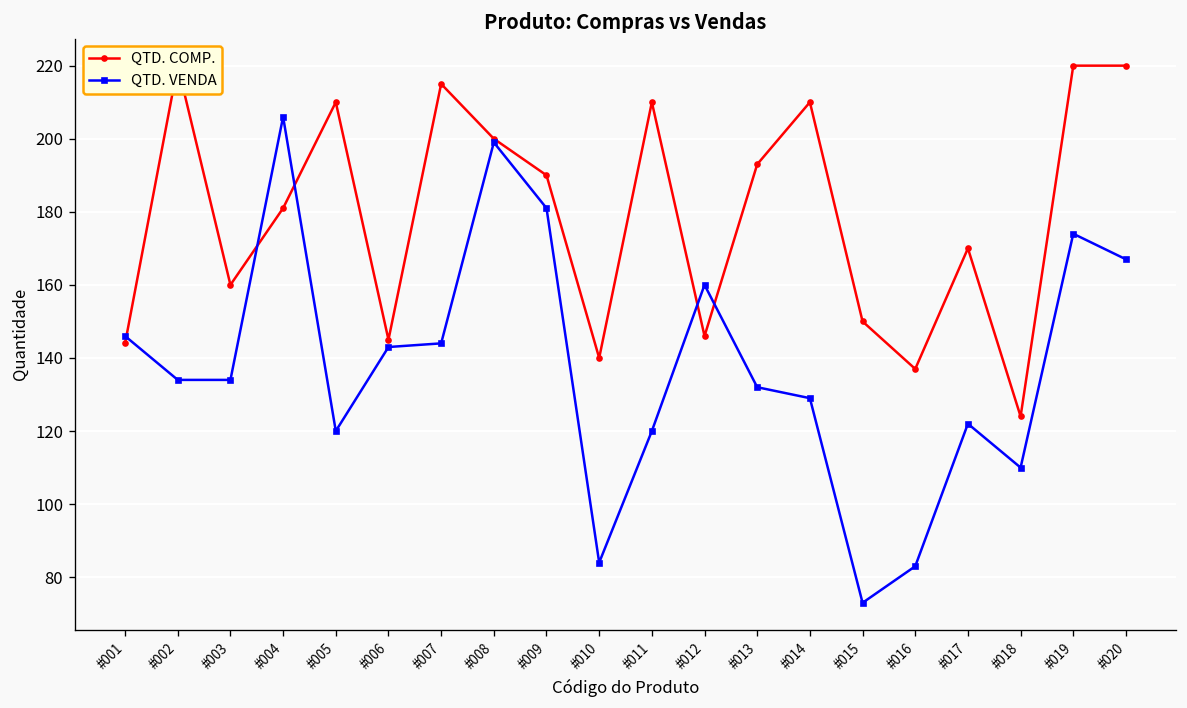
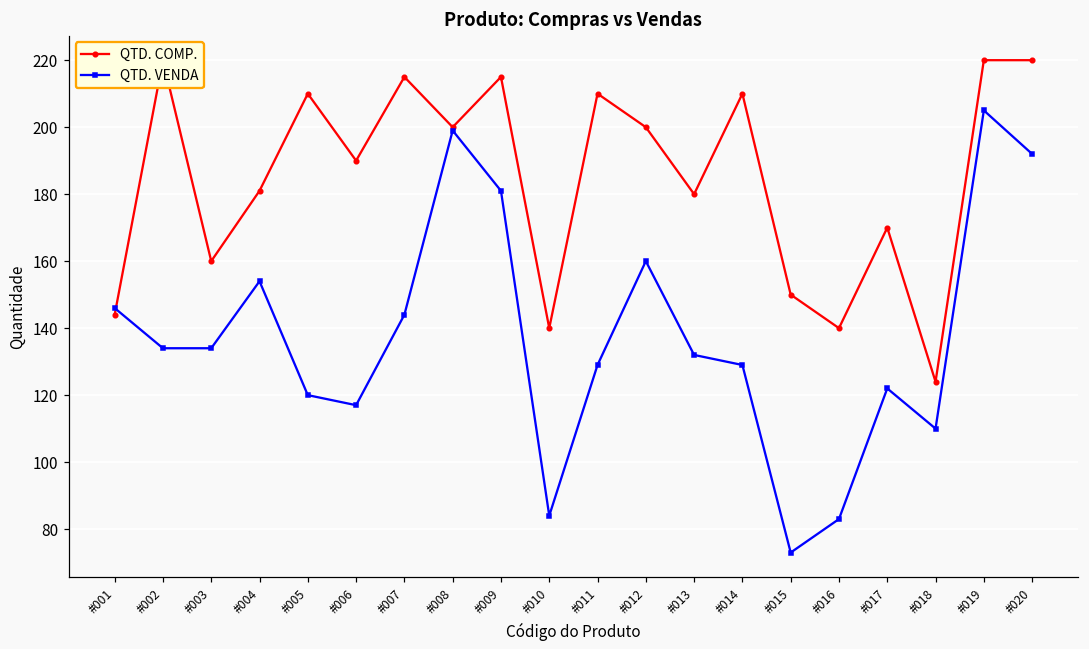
QTD. VENDA, #004: 206 -> 154
QTD. COMP., #006: 145 -> 190
QTD. VENDA, #006: 143 -> 117
QTD. COMP., #009: 190 -> 215
QTD. VENDA, #011: 120 -> 129
QTD. COMP., #012: 146 -> 200
QTD. COMP., #013: 193 -> 180
QTD. COMP., #016: 137 -> 140
QTD. VENDA, #019: 174 -> 205
QTD. VENDA, #020: 167 -> 192
